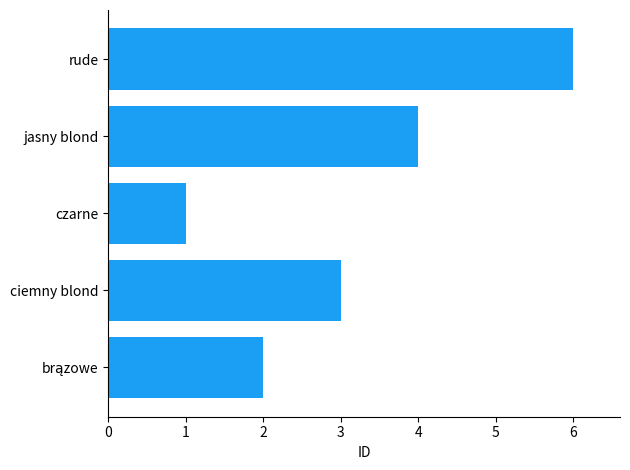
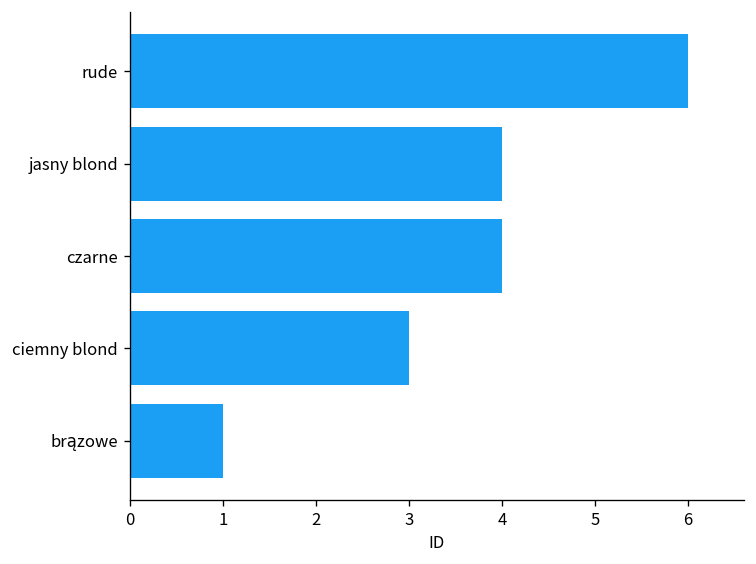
czarne: 1 -> 4
brązowe: 2 -> 1
